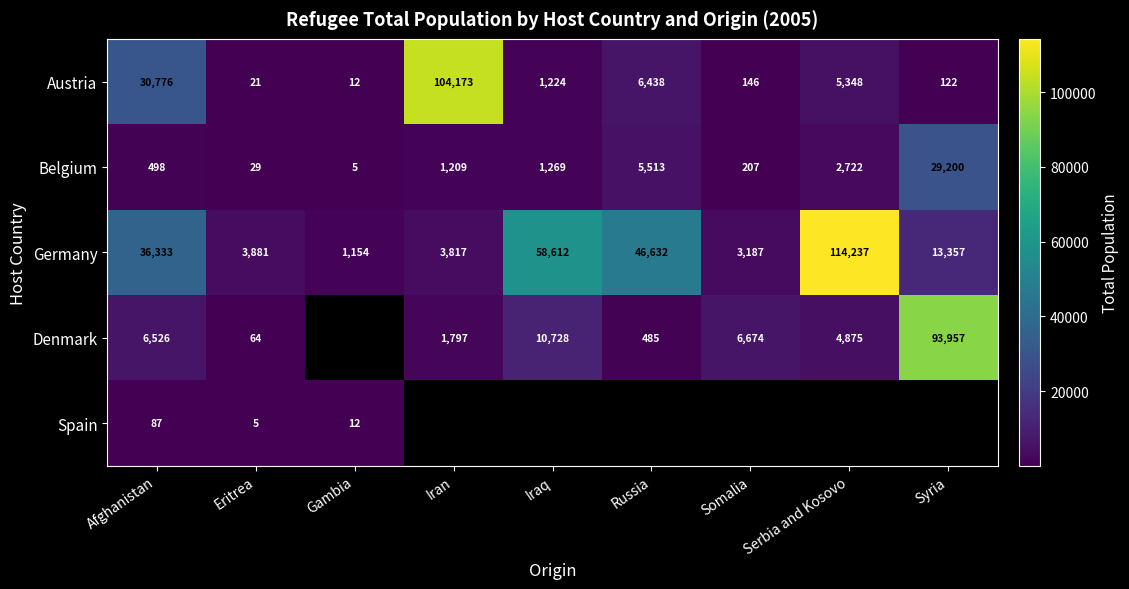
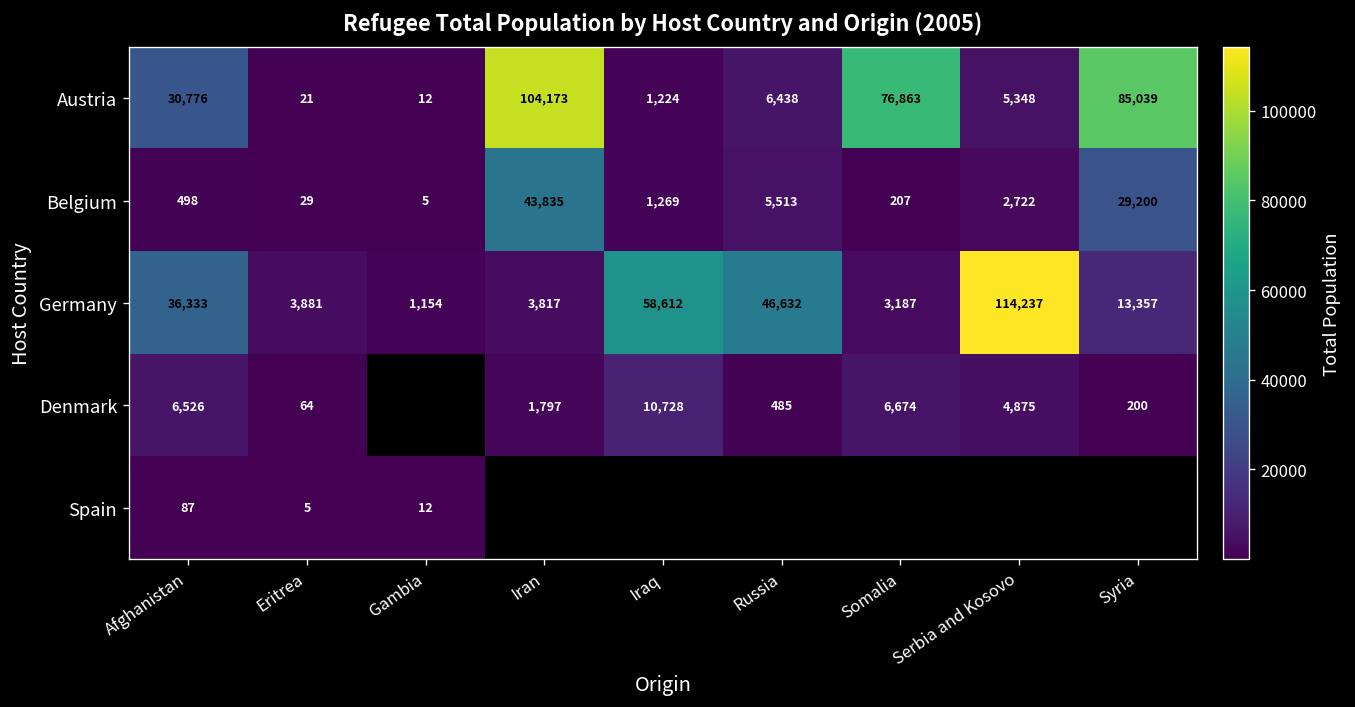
Austria, Somalia: 146 -> 76,863
Austria, Syria: 122 -> 85,039
Belgium, Iran: 1,209 -> 43,835
Denmark, Syria: 93,957 -> 200
